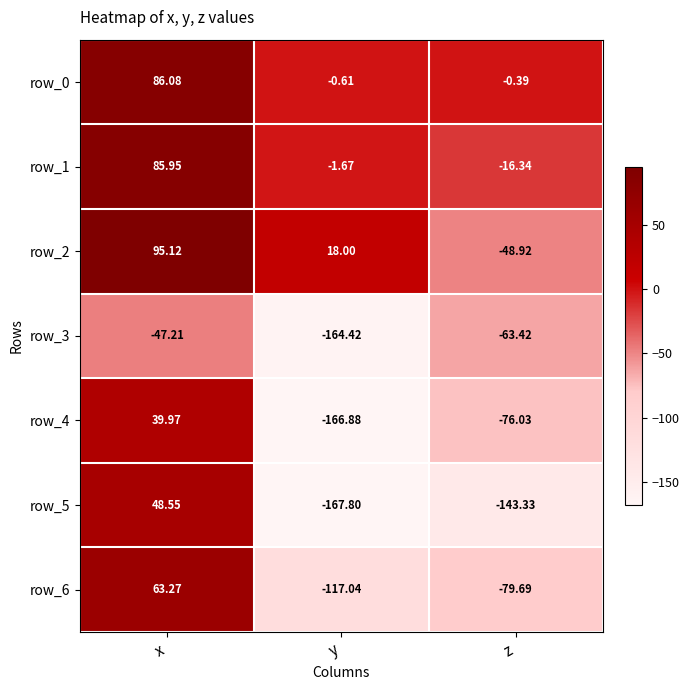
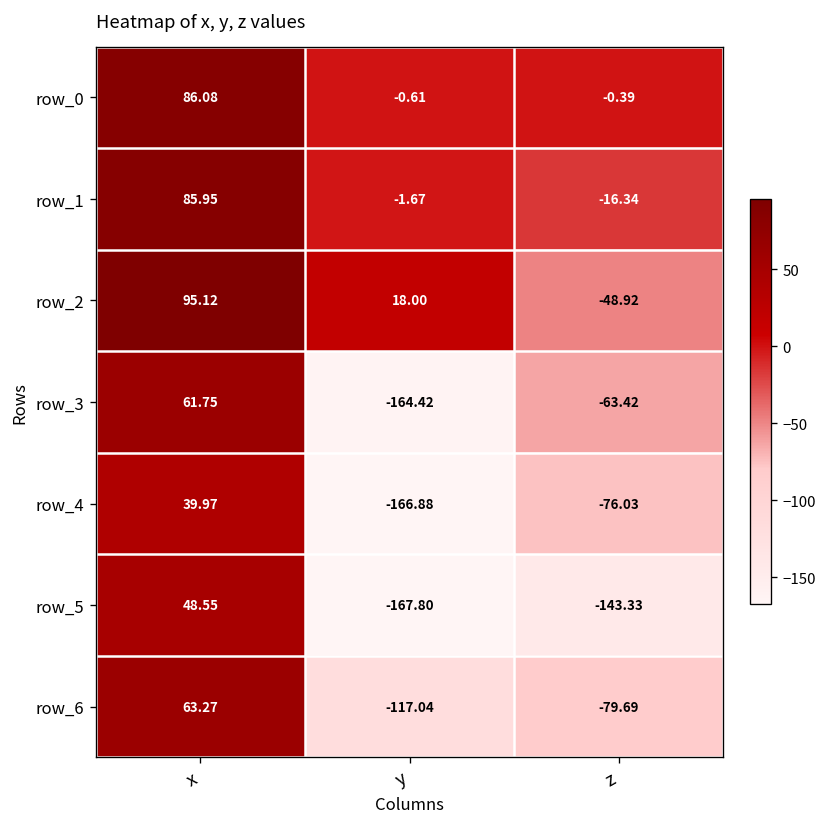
row_3, x: -47.21 -> 61.75
